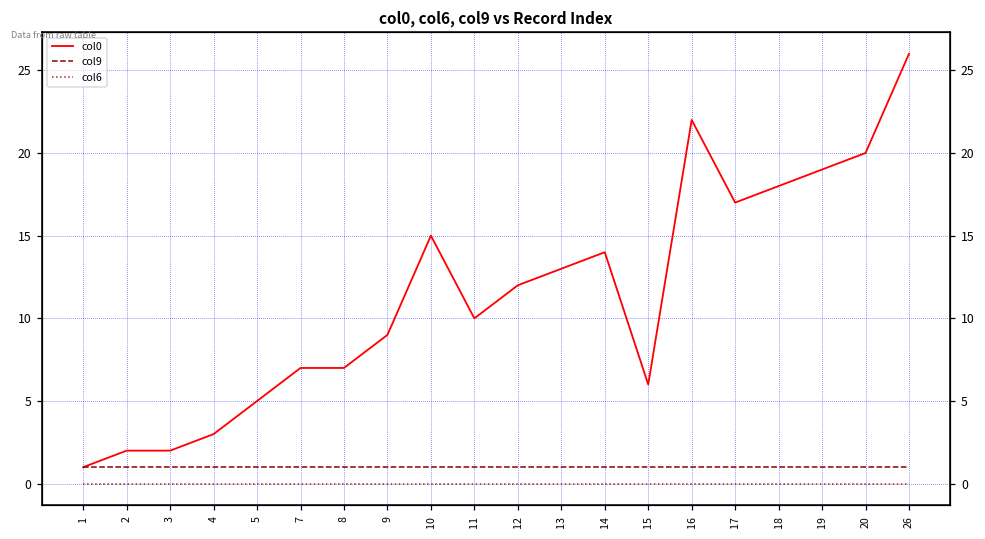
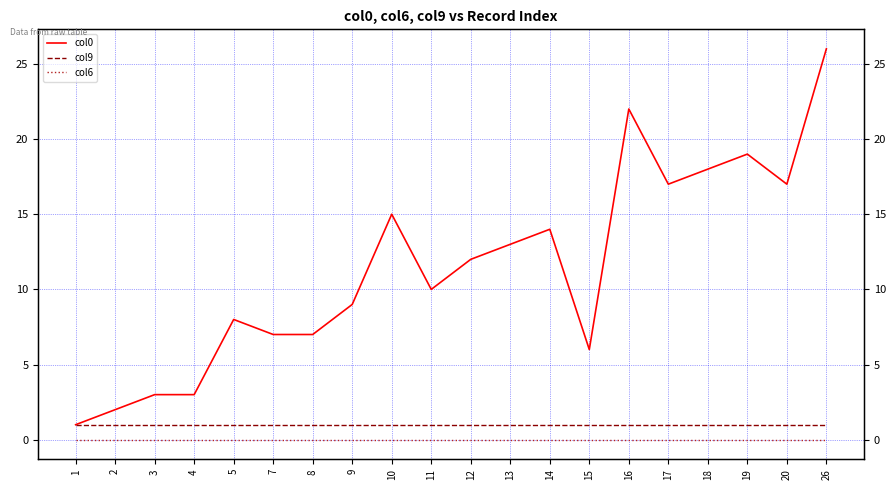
col0, 3: 2 -> 3
col0, 5: 5 -> 8
col0, 20: 20 -> 17
